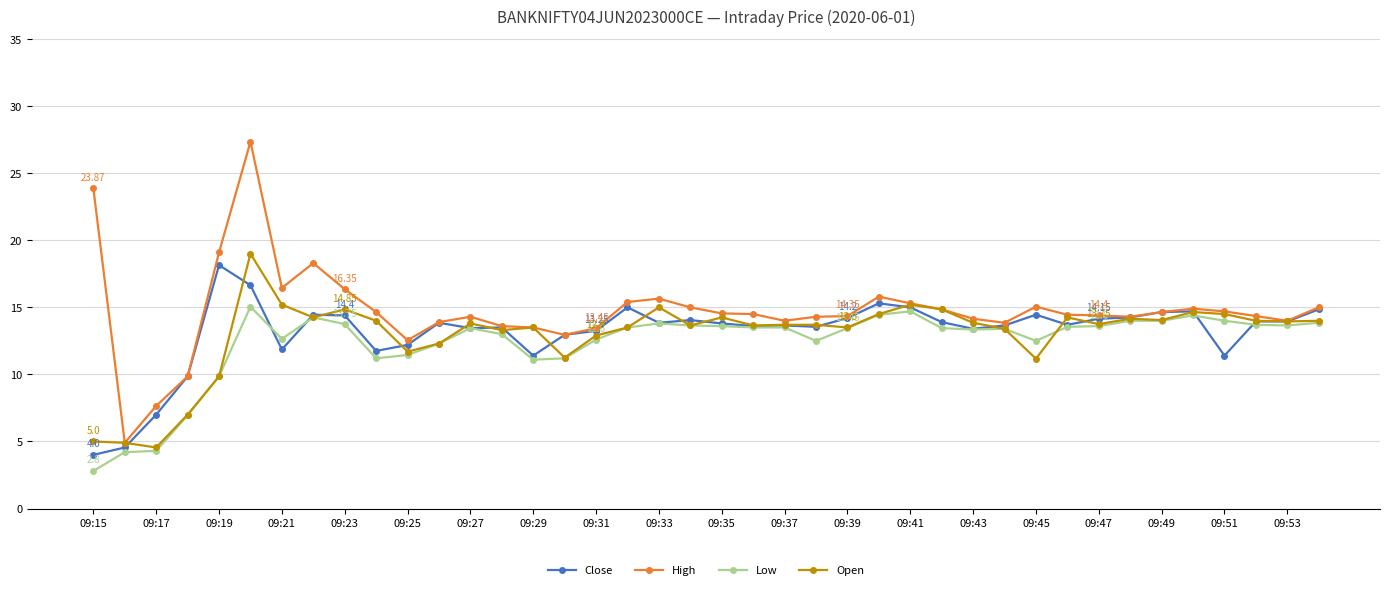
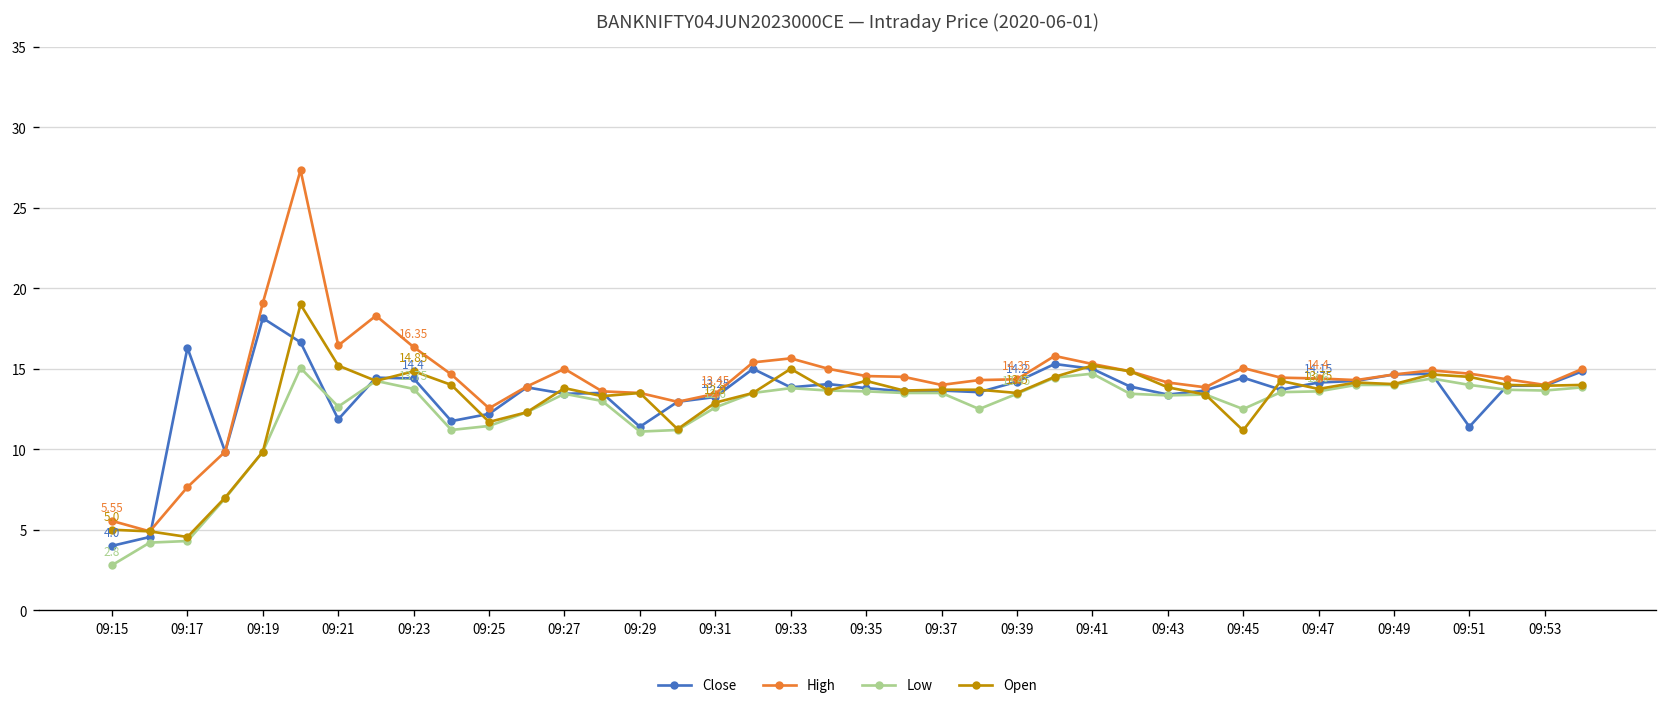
High, 09:15: 23.87 -> 5.55
Close, 09:17: 7.0 -> 16.3
High, 09:27: 14.3 -> 15.0
